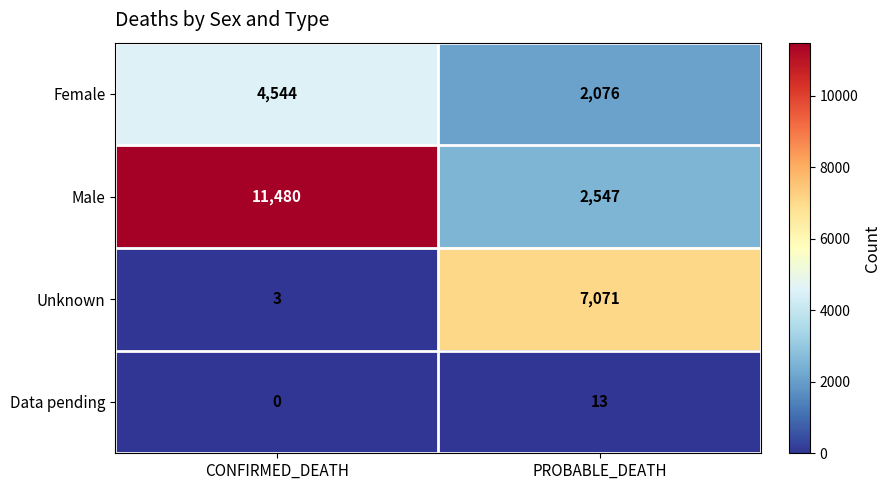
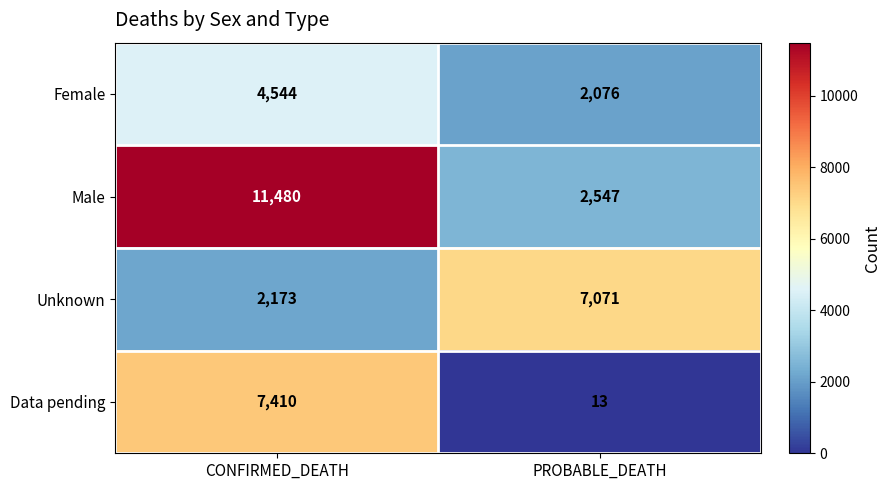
Unknown, CONFIRMED_DEATH: 3 -> 2,173
Data pending, CONFIRMED_DEATH: 0 -> 7,410
